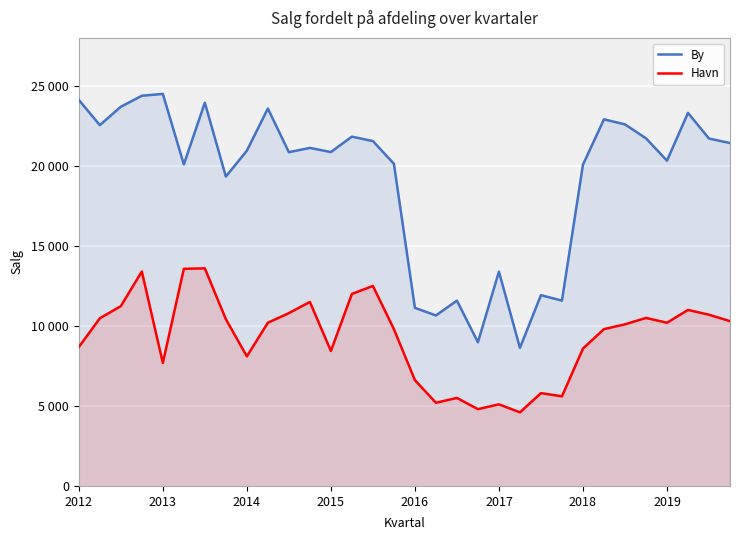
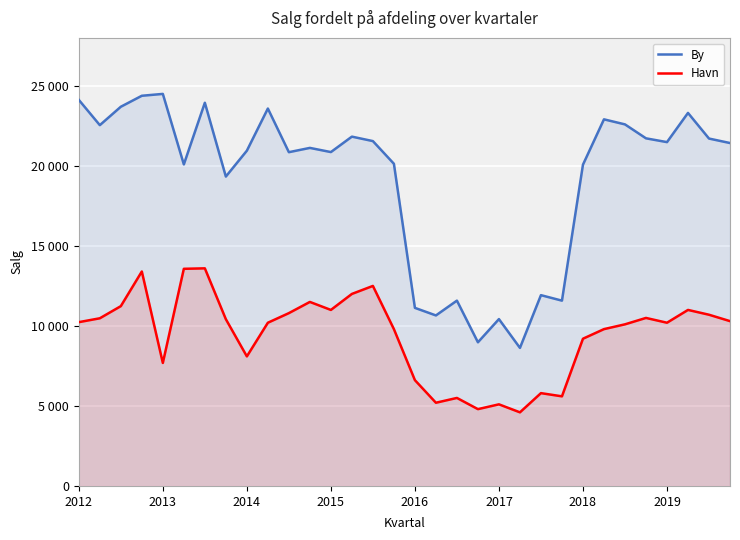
Havn, 2012: 8700 -> 10200
Havn, 2015: 8400 -> 11000
By, 2017: 13400 -> 10400
Havn, 2018: 8600 -> 9200
By, 2019: 20300 -> 21500
